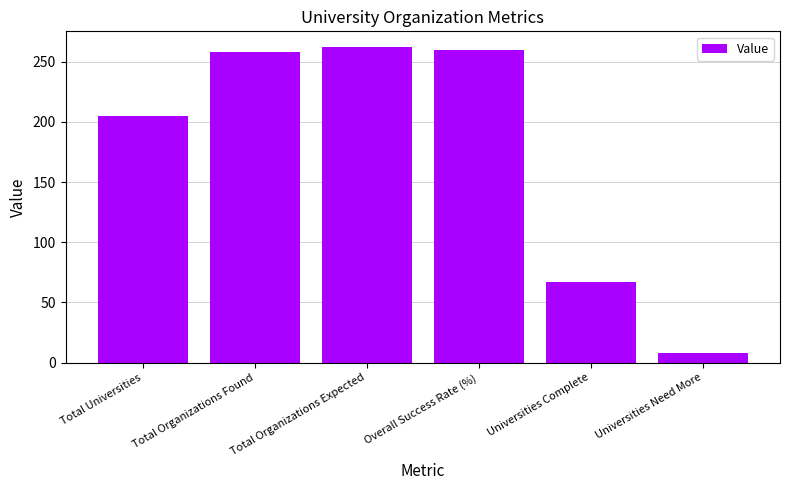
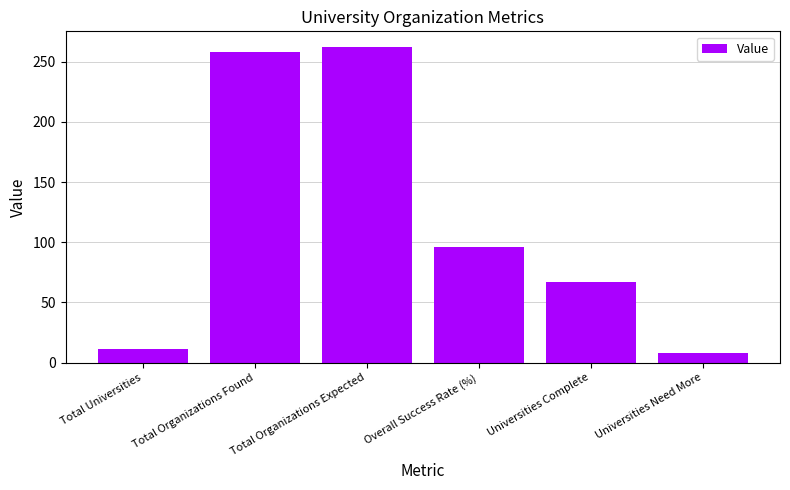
Total Universities: 205 -> 11
Overall Success Rate (%): 260 -> 96
